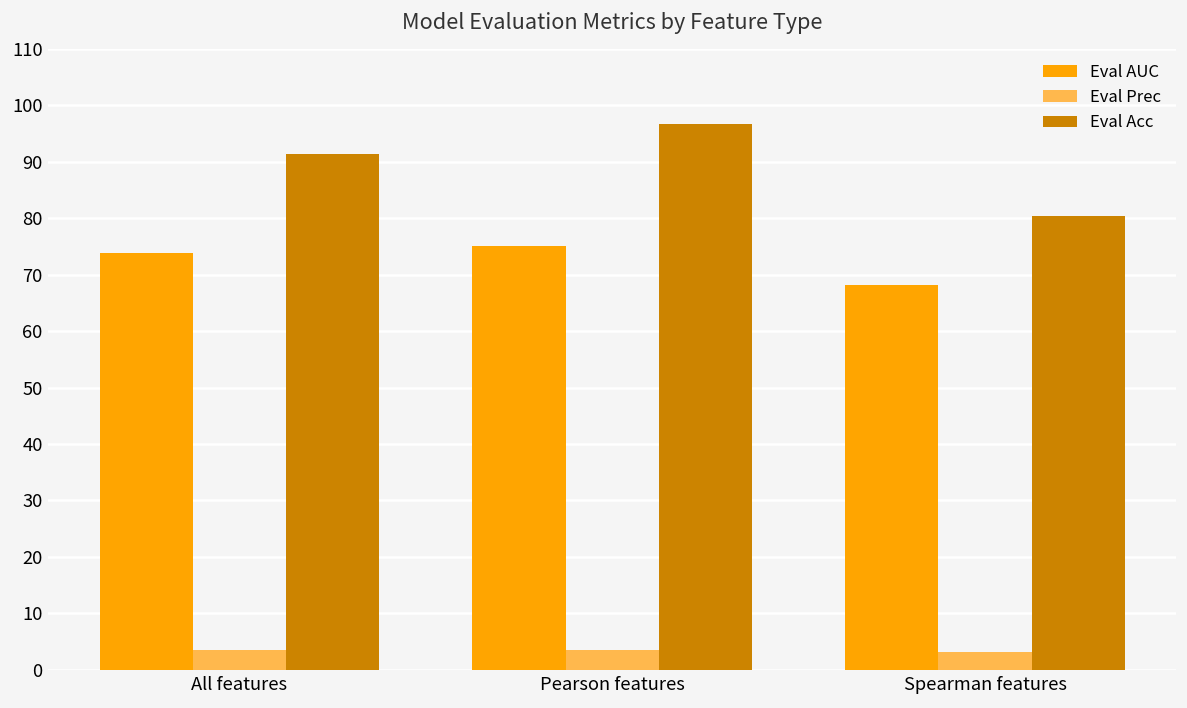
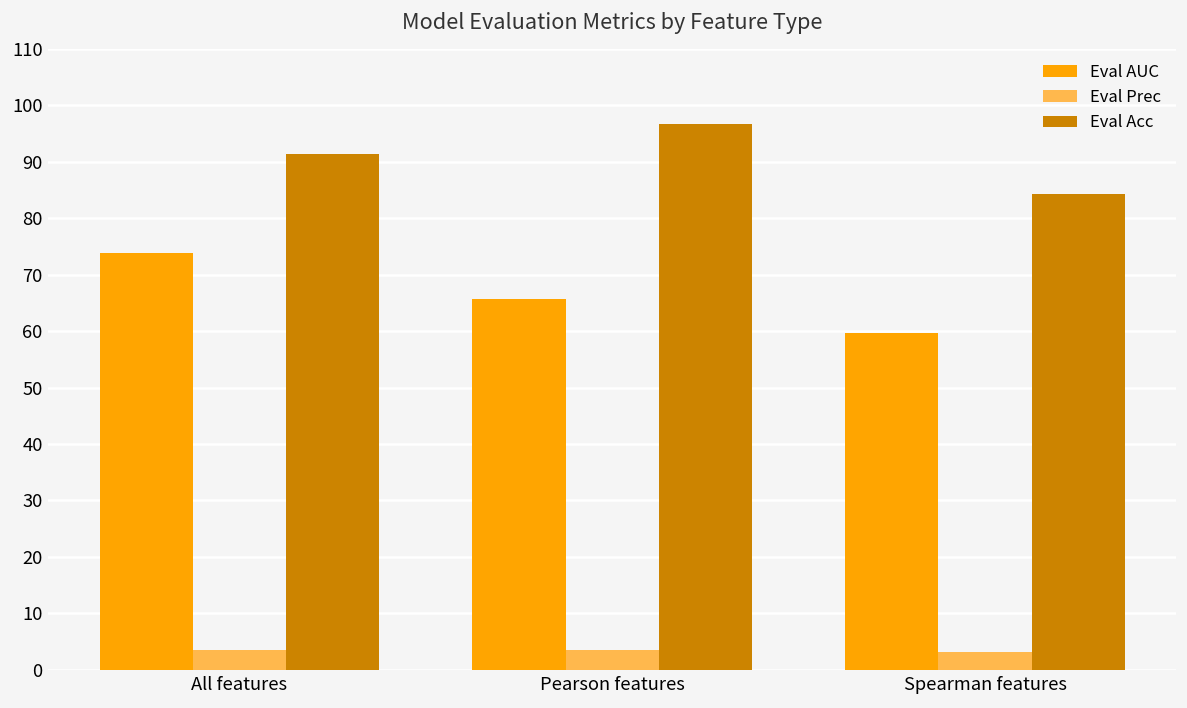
Eval AUC, Pearson features: 75 -> 66
Eval AUC, Spearman features: 68 -> 60
Eval Acc, Spearman features: 80 -> 84
